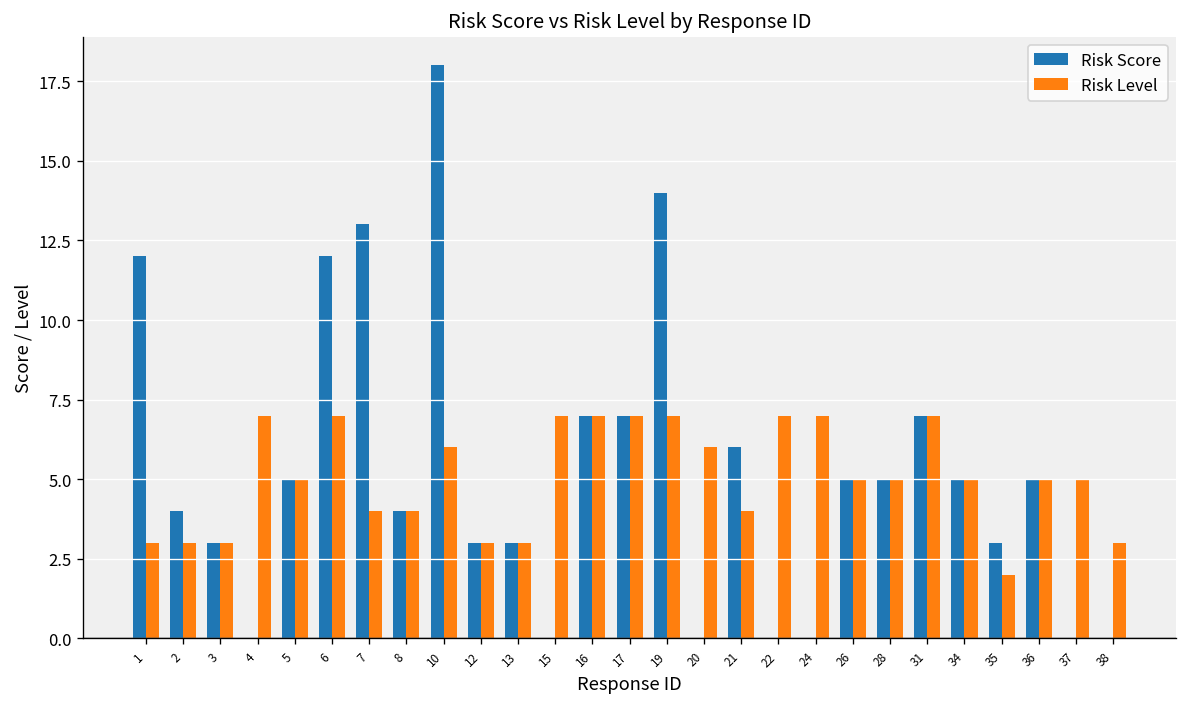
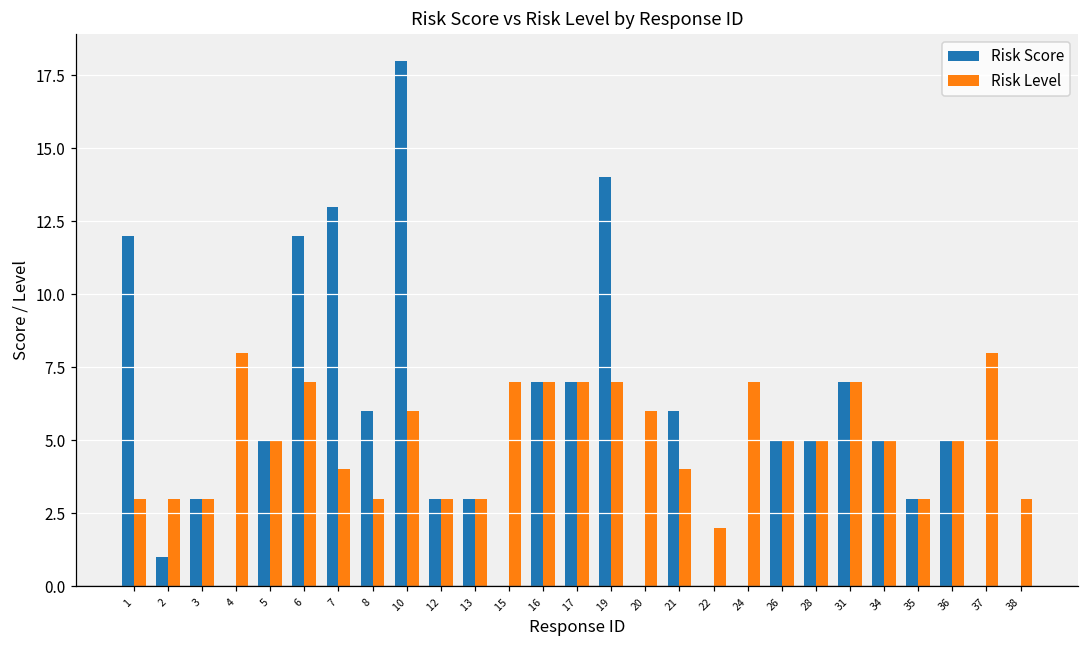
Risk Score, 2: 4 -> 1
Risk Level, 4: 7 -> 8
Risk Score, 8: 4 -> 6
Risk Level, 8: 4 -> 3
Risk Level, 22: 7 -> 2
Risk Level, 35: 2 -> 3
Risk Level, 37: 5 -> 8
